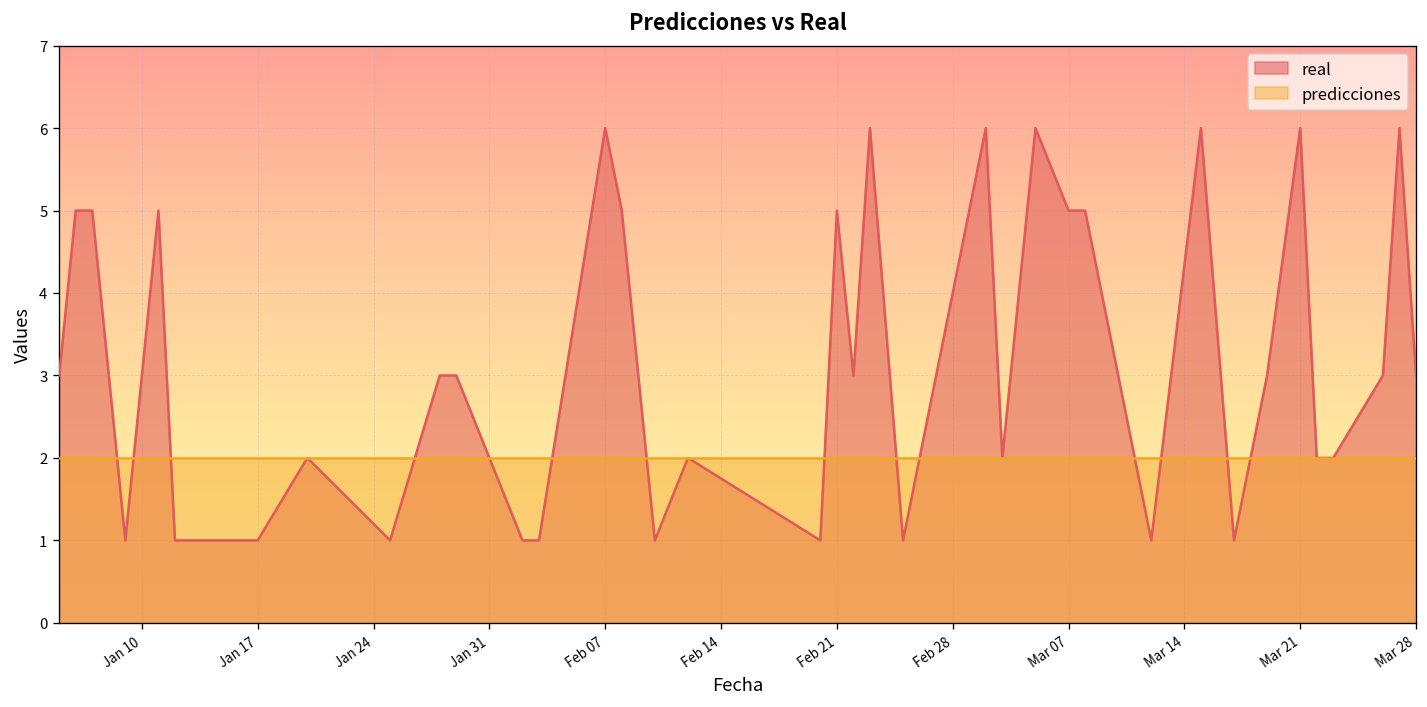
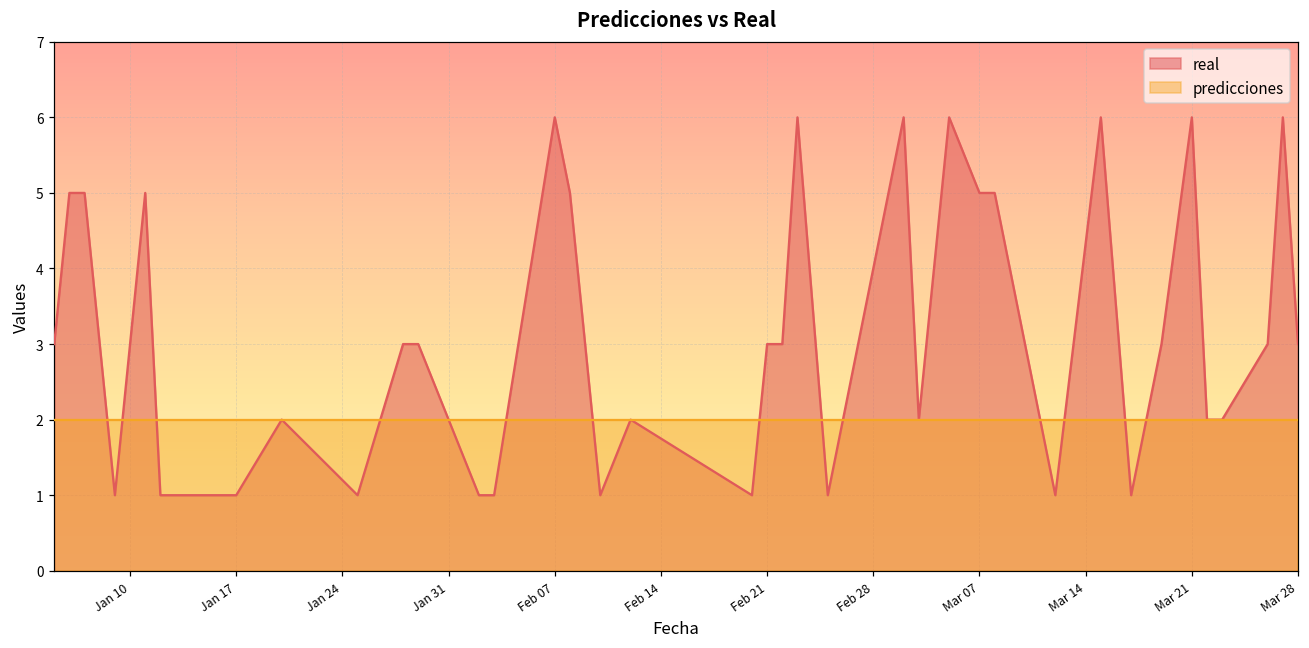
real, Feb 21: 5 -> 3
